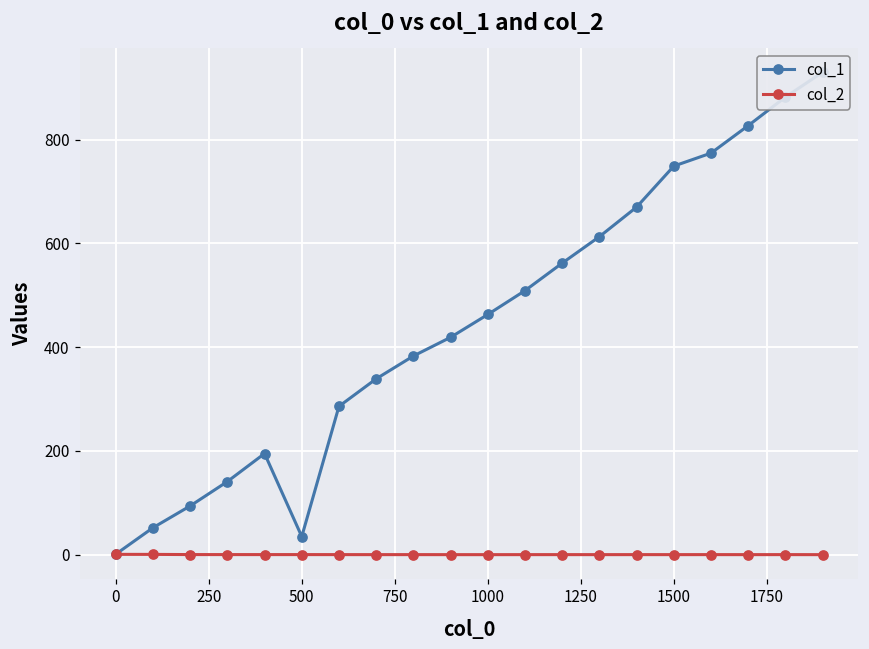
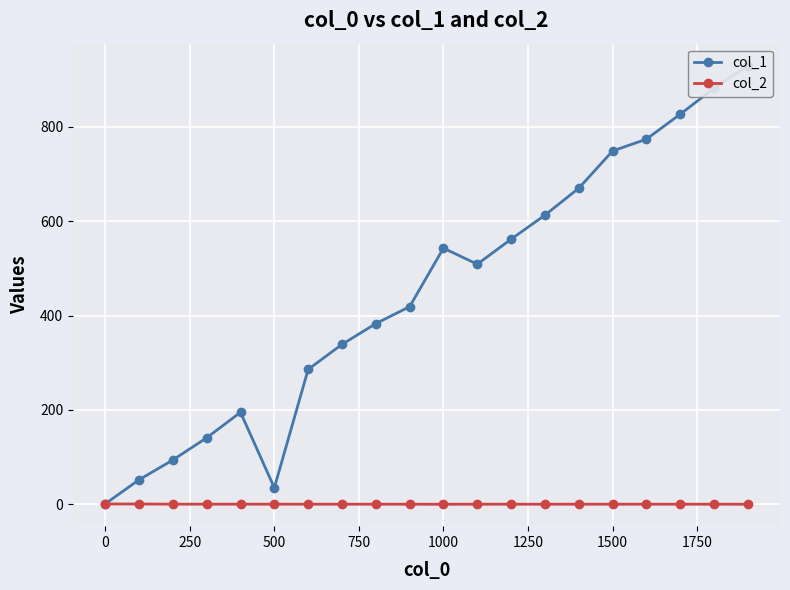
col_1, 1000: 460 -> 540
